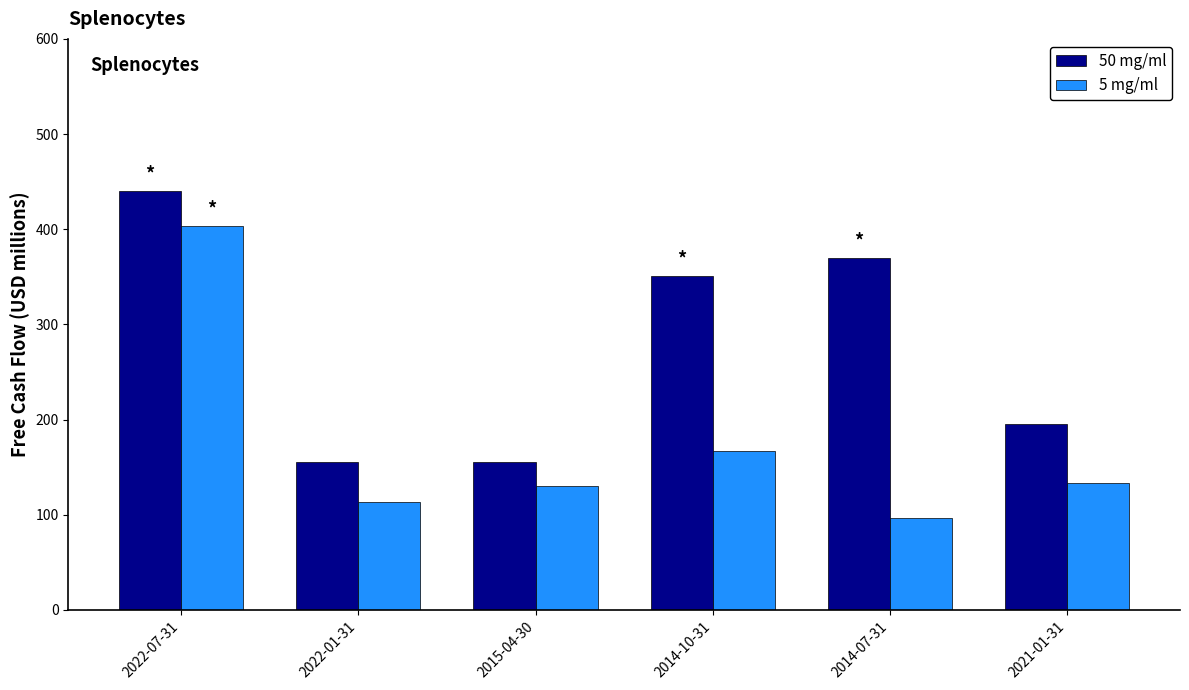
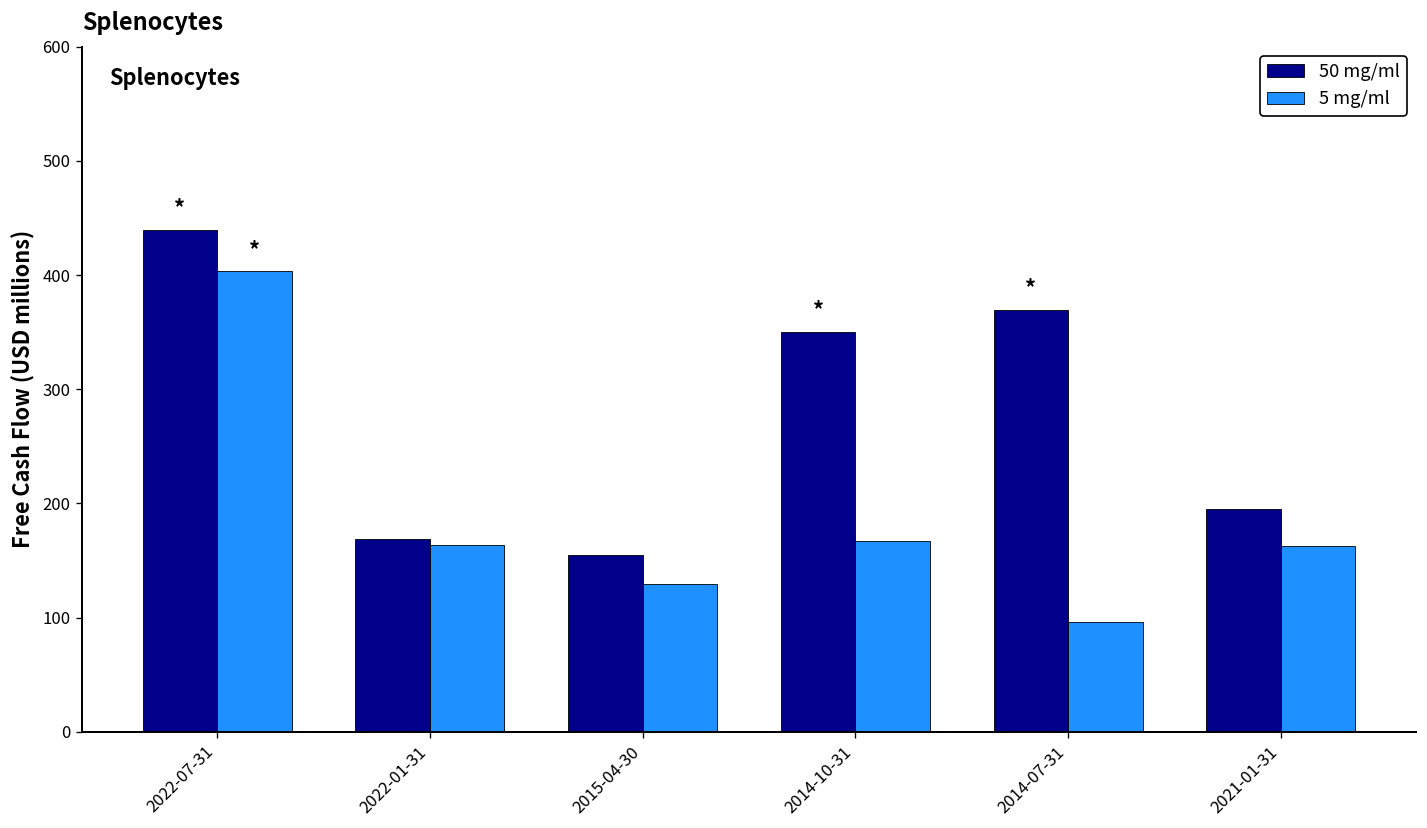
50 mg/ml, 2022-01-31: 160 -> 170
5 mg/ml, 2022-01-31: 110 -> 160
5 mg/ml, 2021-01-31: 130 -> 160
